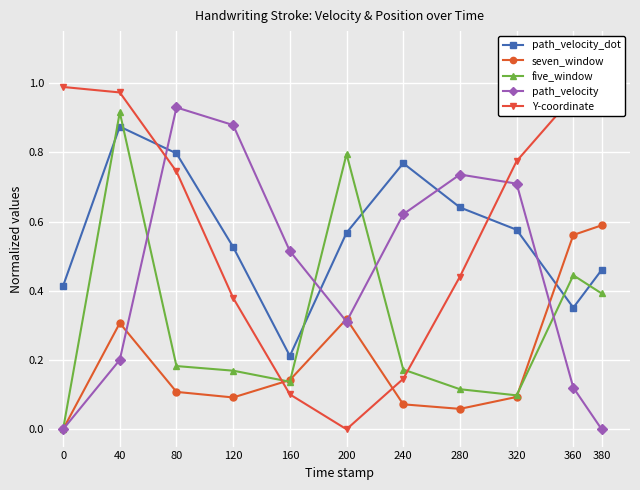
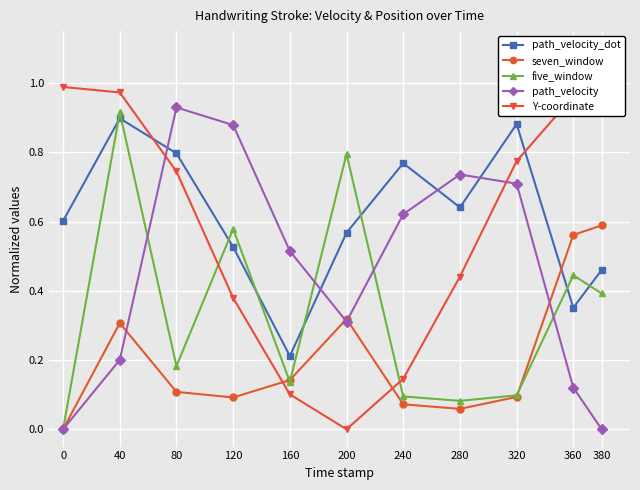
path_velocity_dot, 0: 0.41 -> 0.60
path_velocity_dot, 40: 0.87 -> 0.90
five_window, 120: 0.17 -> 0.58
five_window, 240: 0.17 -> 0.09
five_window, 280: 0.12 -> 0.08
path_velocity_dot, 320: 0.58 -> 0.88
